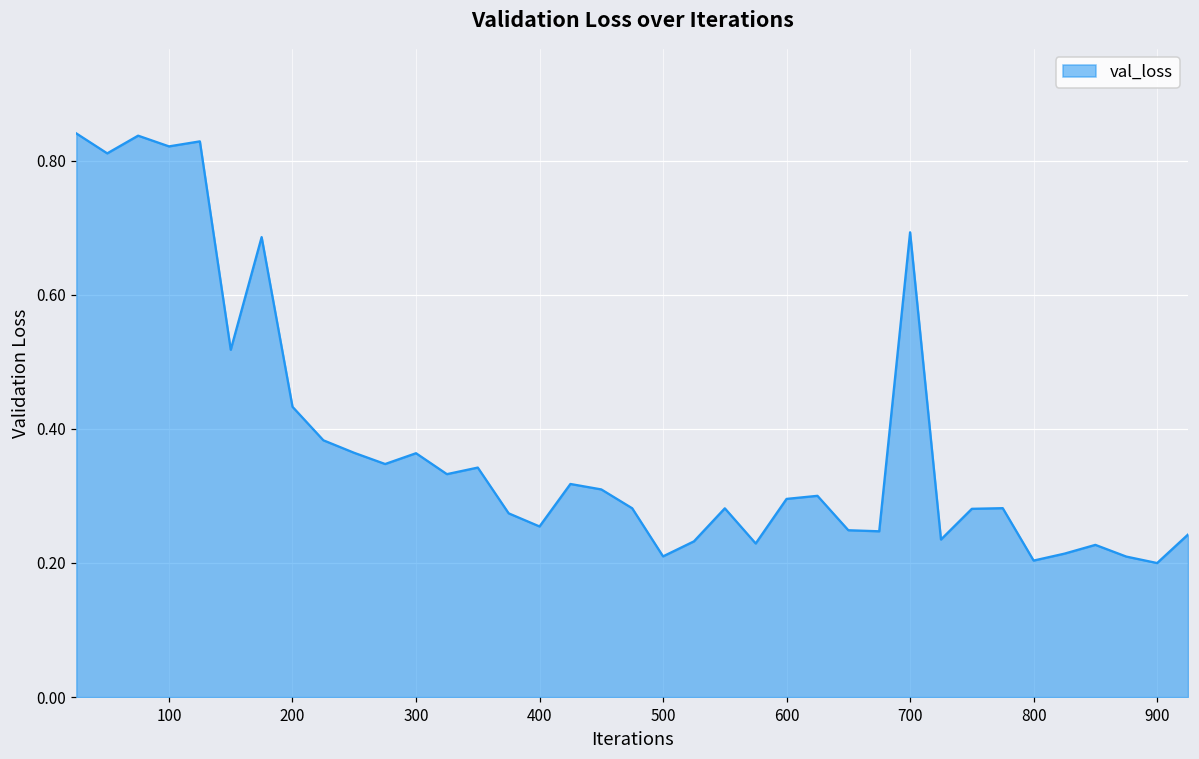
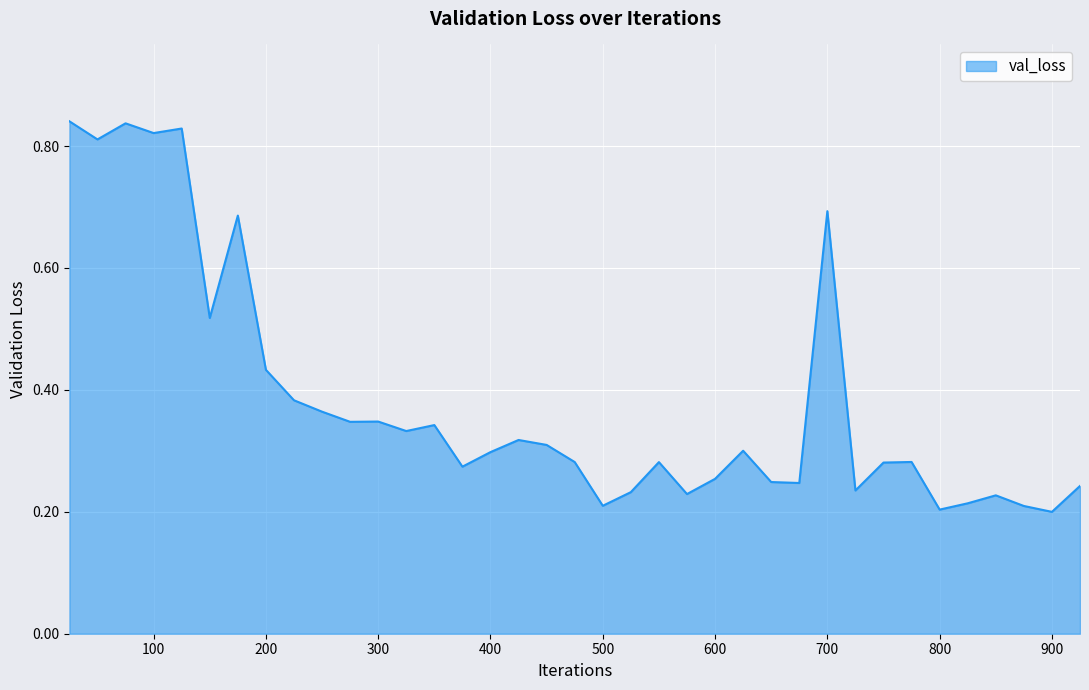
300: 0.36 -> 0.35
400: 0.25 -> 0.30
600: 0.30 -> 0.25
